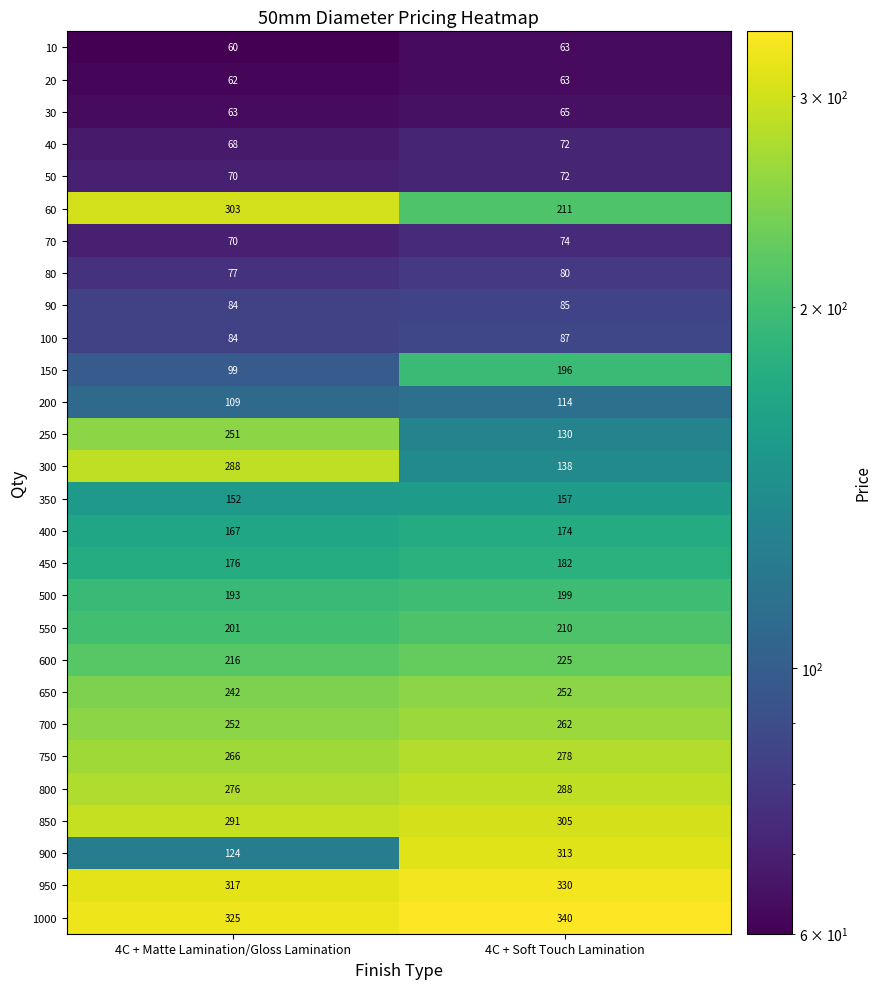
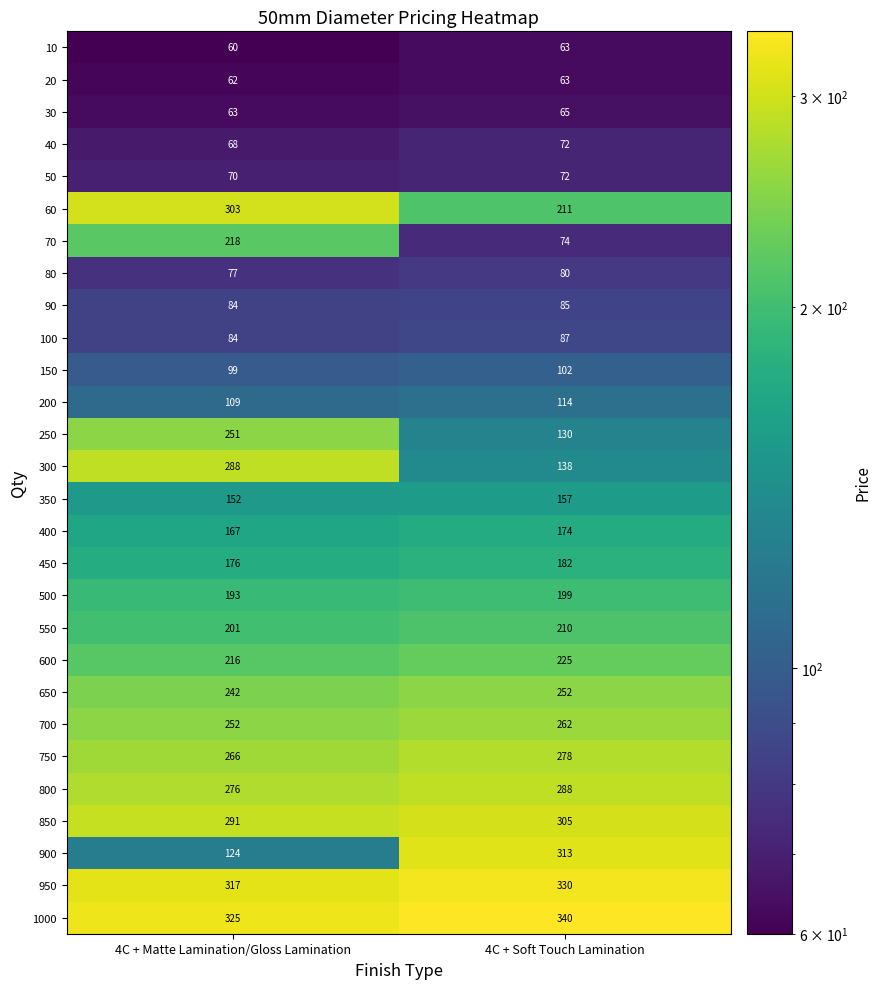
70, 4C + Matte Lamination/Gloss Lamination: 70 -> 218
150, 4C + Soft Touch Lamination: 196 -> 102
